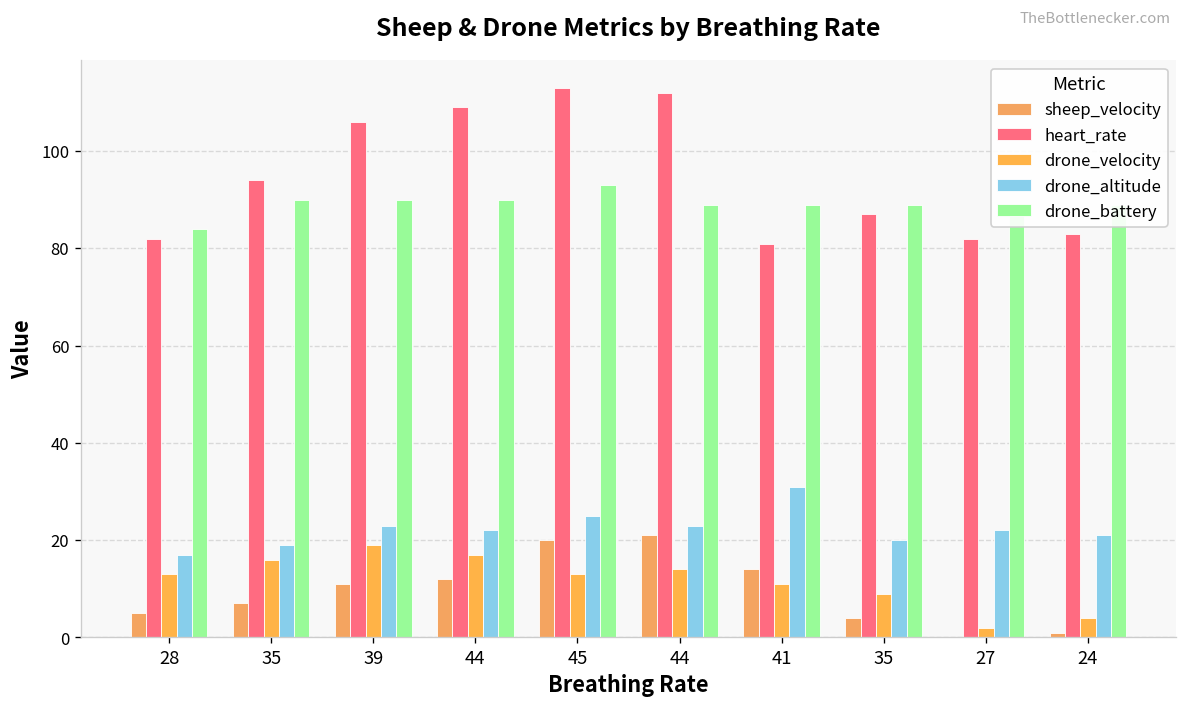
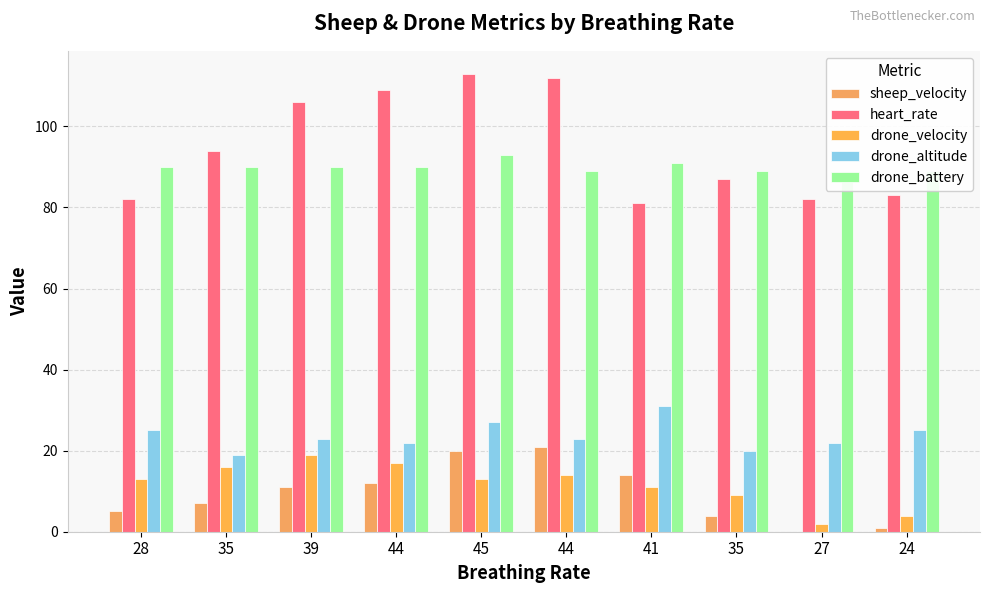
drone_altitude, 28: 17 -> 25
drone_battery, 28: 84 -> 90
drone_altitude, 45: 25 -> 27
drone_battery, 41: 89 -> 91
drone_altitude, 24: 21 -> 25
